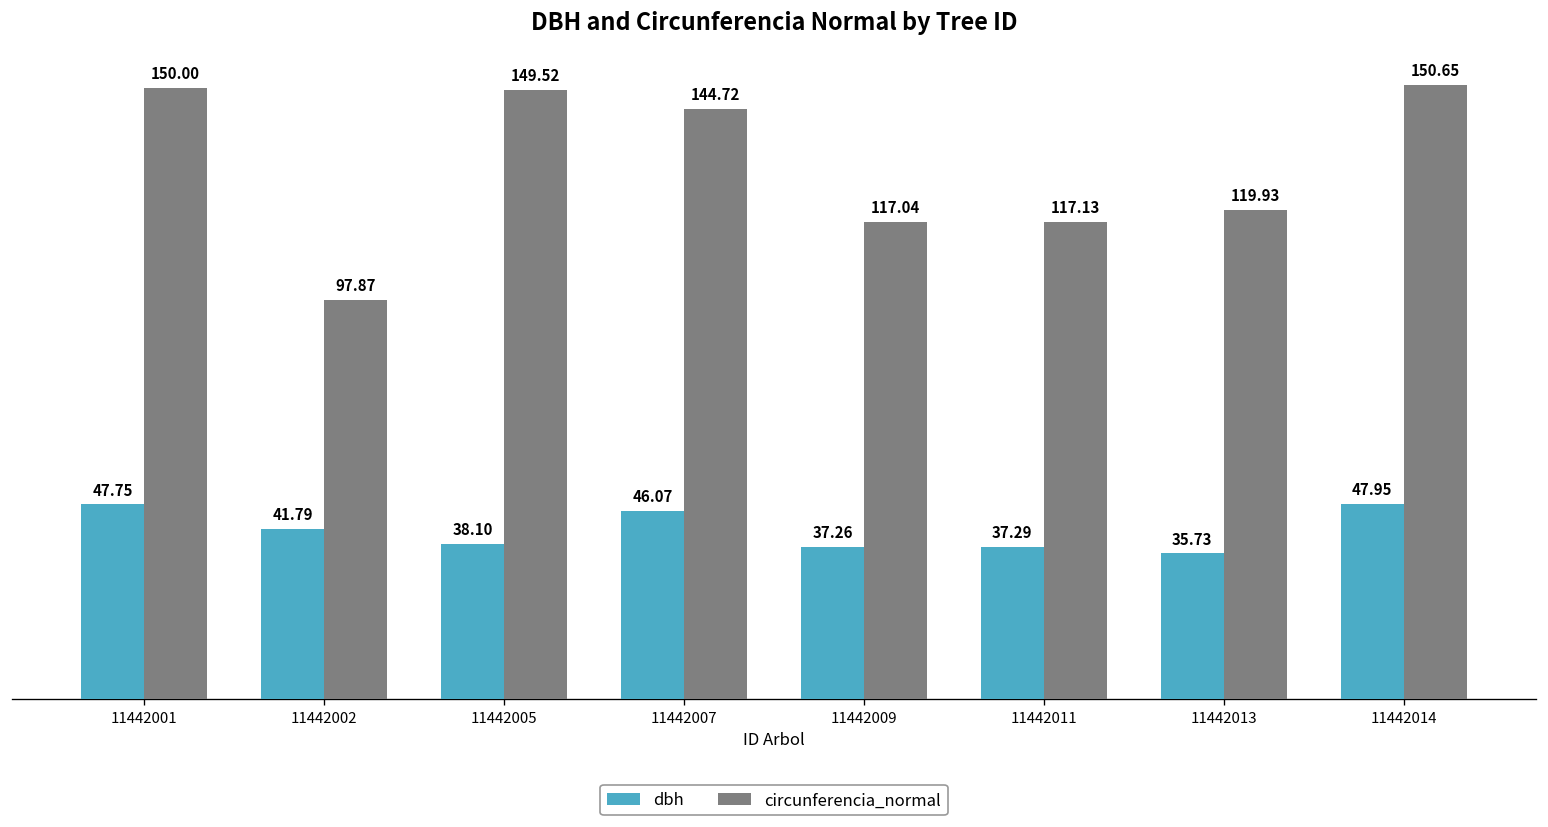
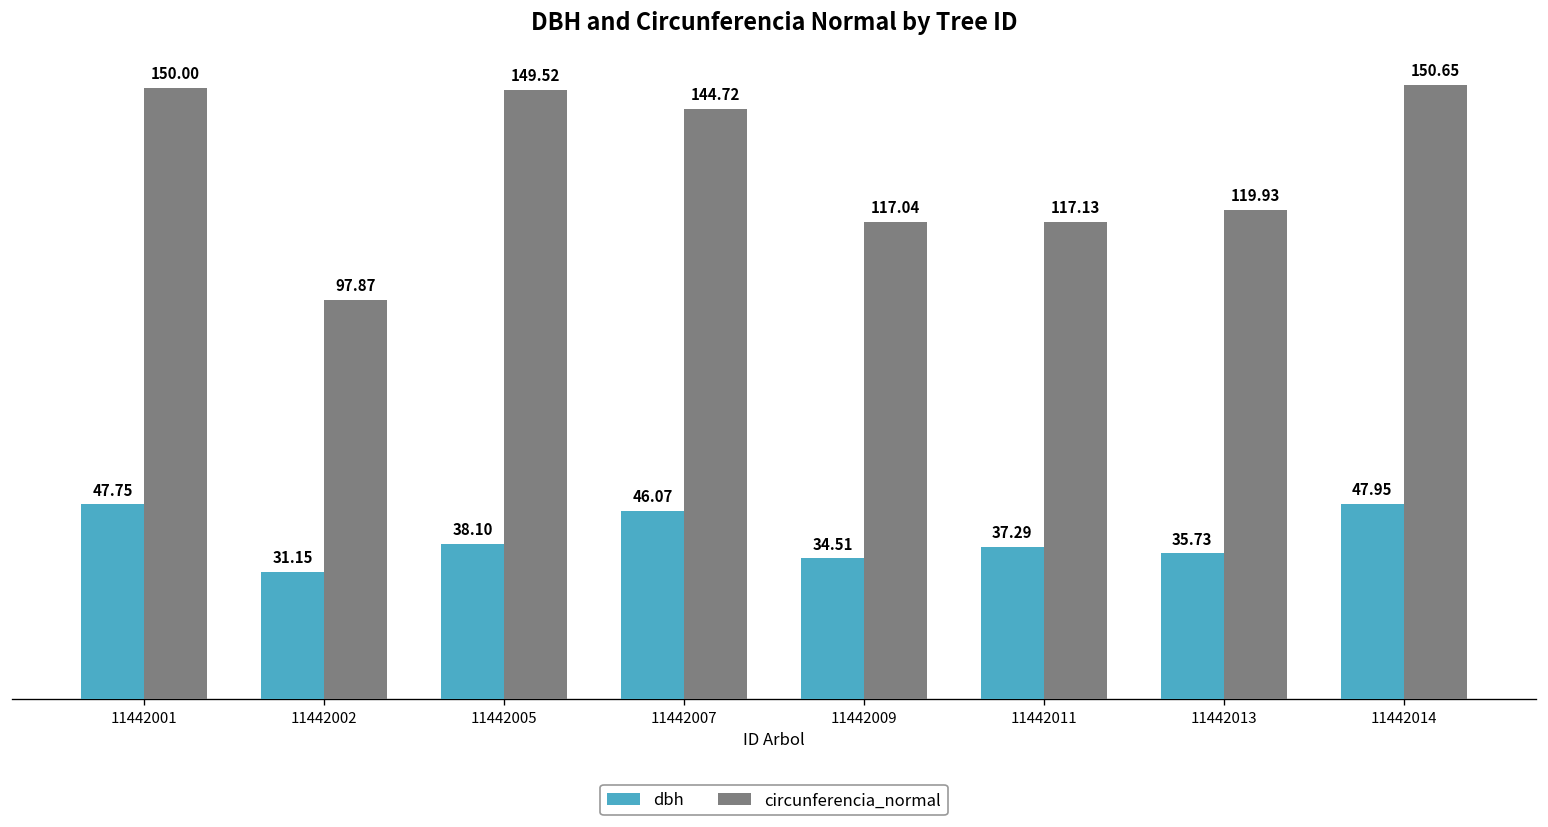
dbh, 11442002: 41.79 -> 31.15
dbh, 11442009: 37.26 -> 34.51
